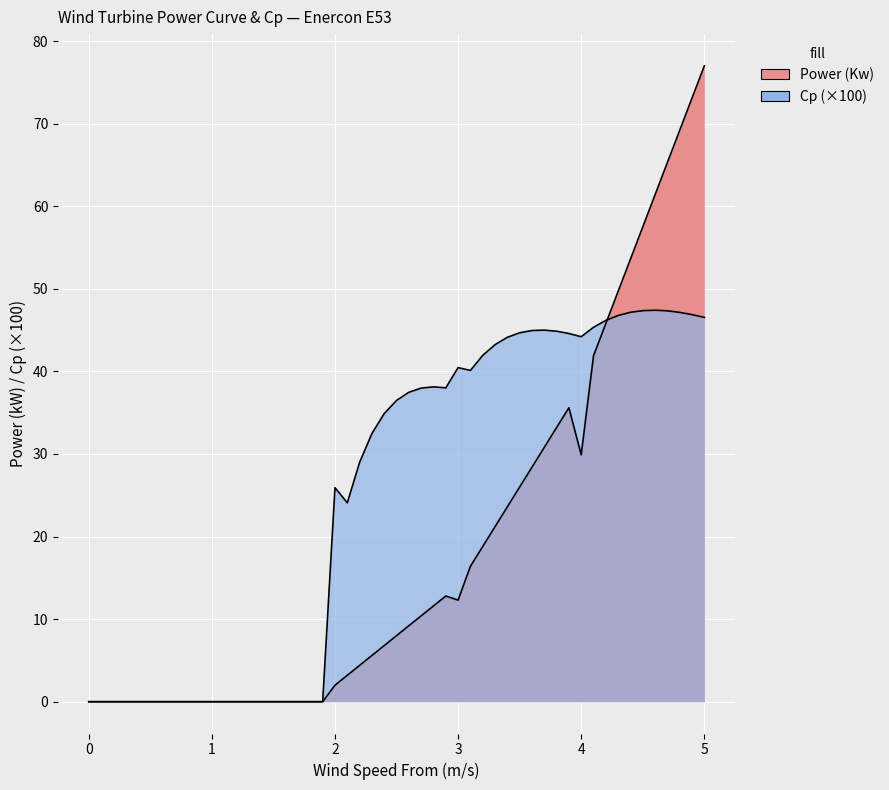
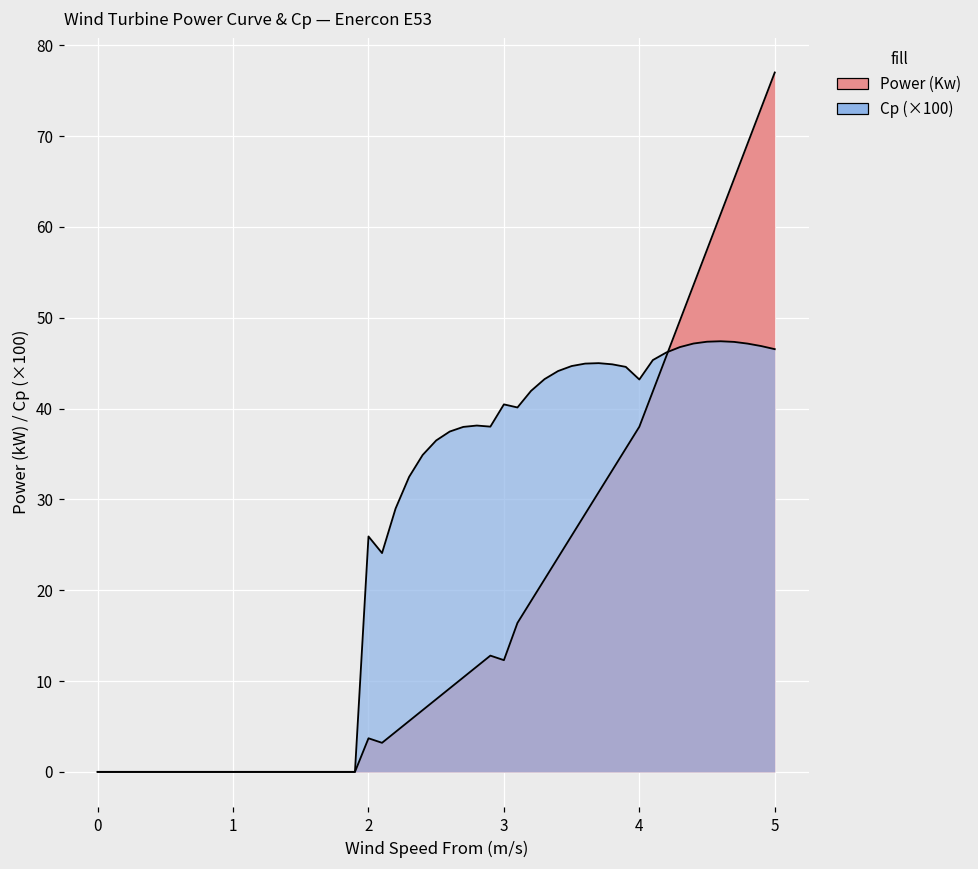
Power (Kw), 2: 2 -> 4
Power (Kw), 4: 30 -> 38
Cp (×100), 4: 44 -> 43
